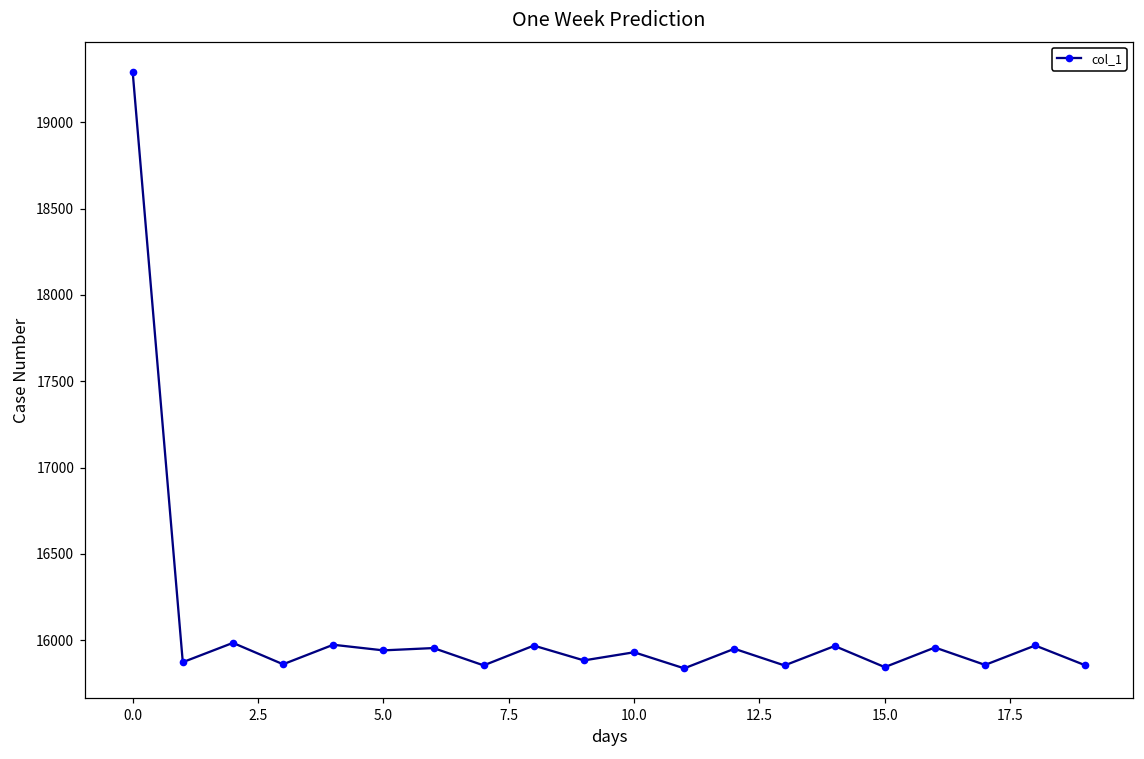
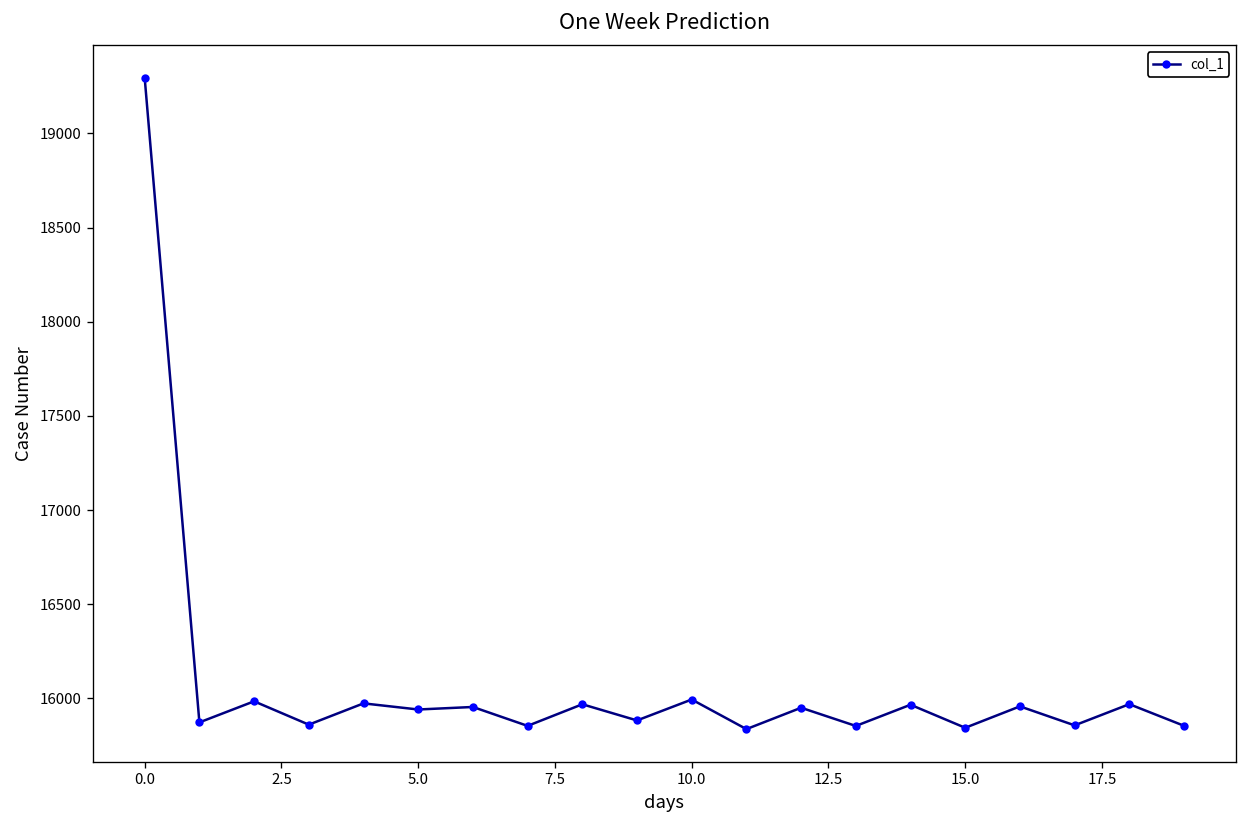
10.0: 15930 -> 15990
